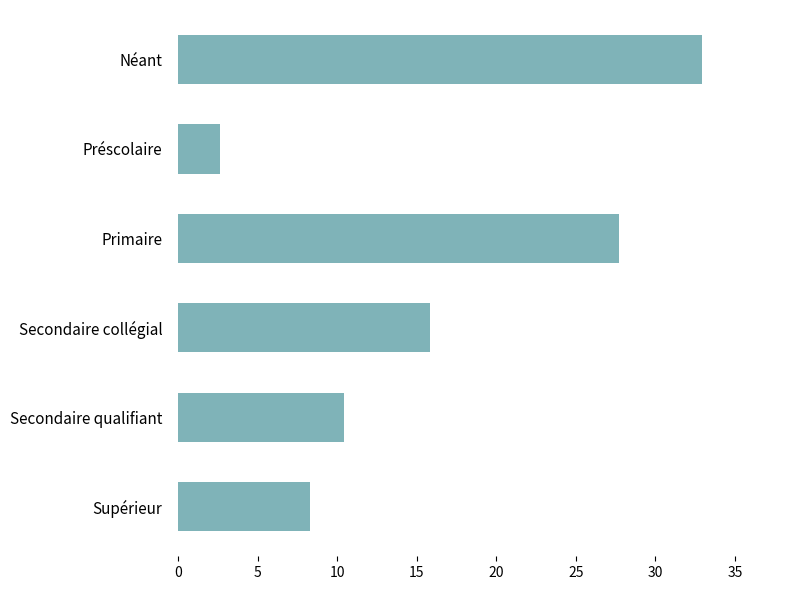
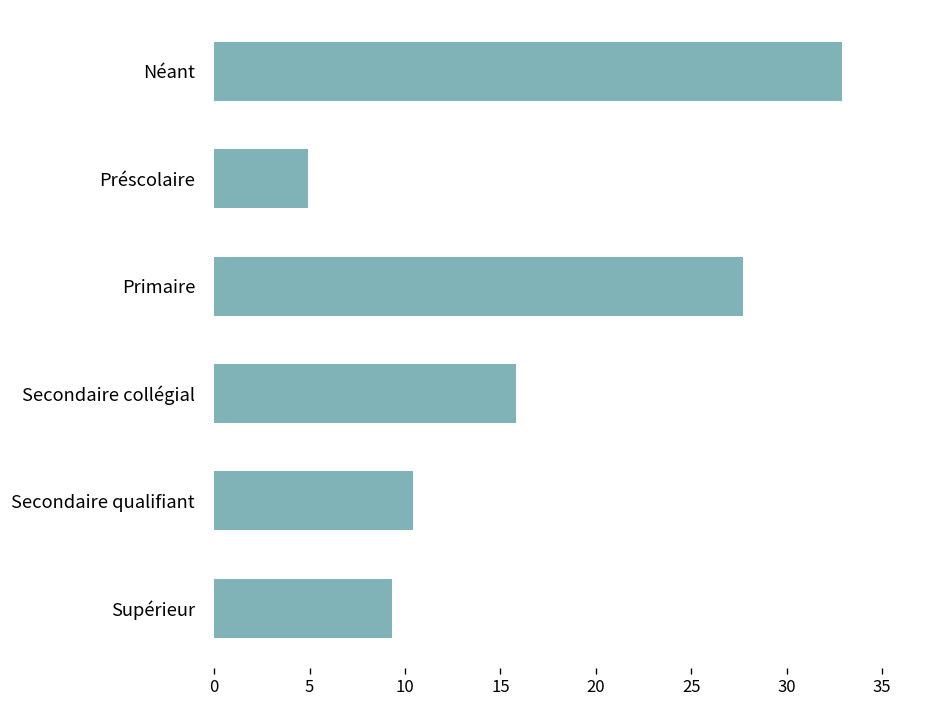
Préscolaire: 2.6 -> 4.9
Supérieur: 8.3 -> 9.3
